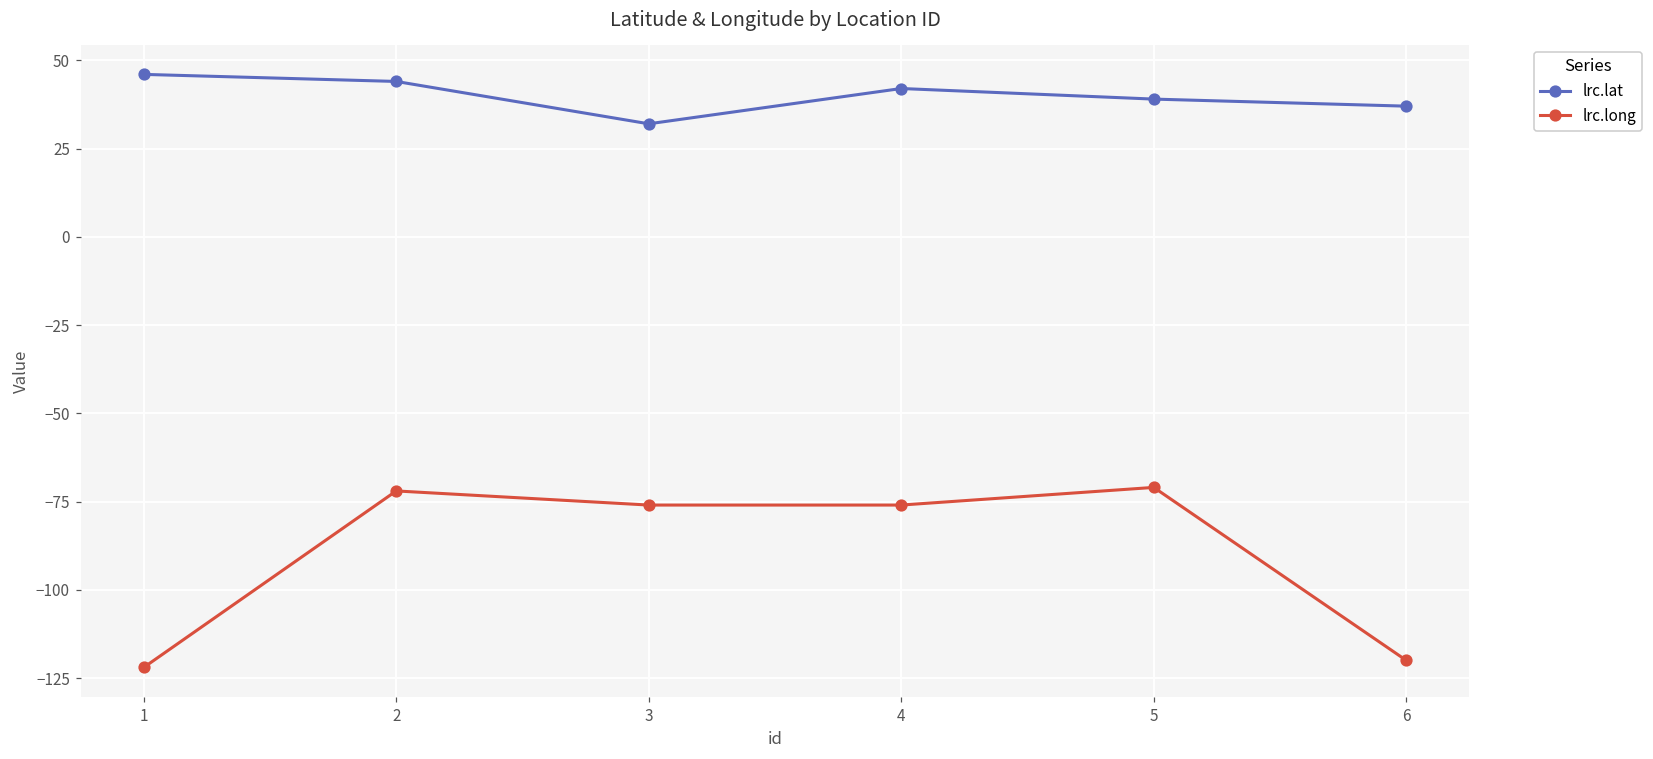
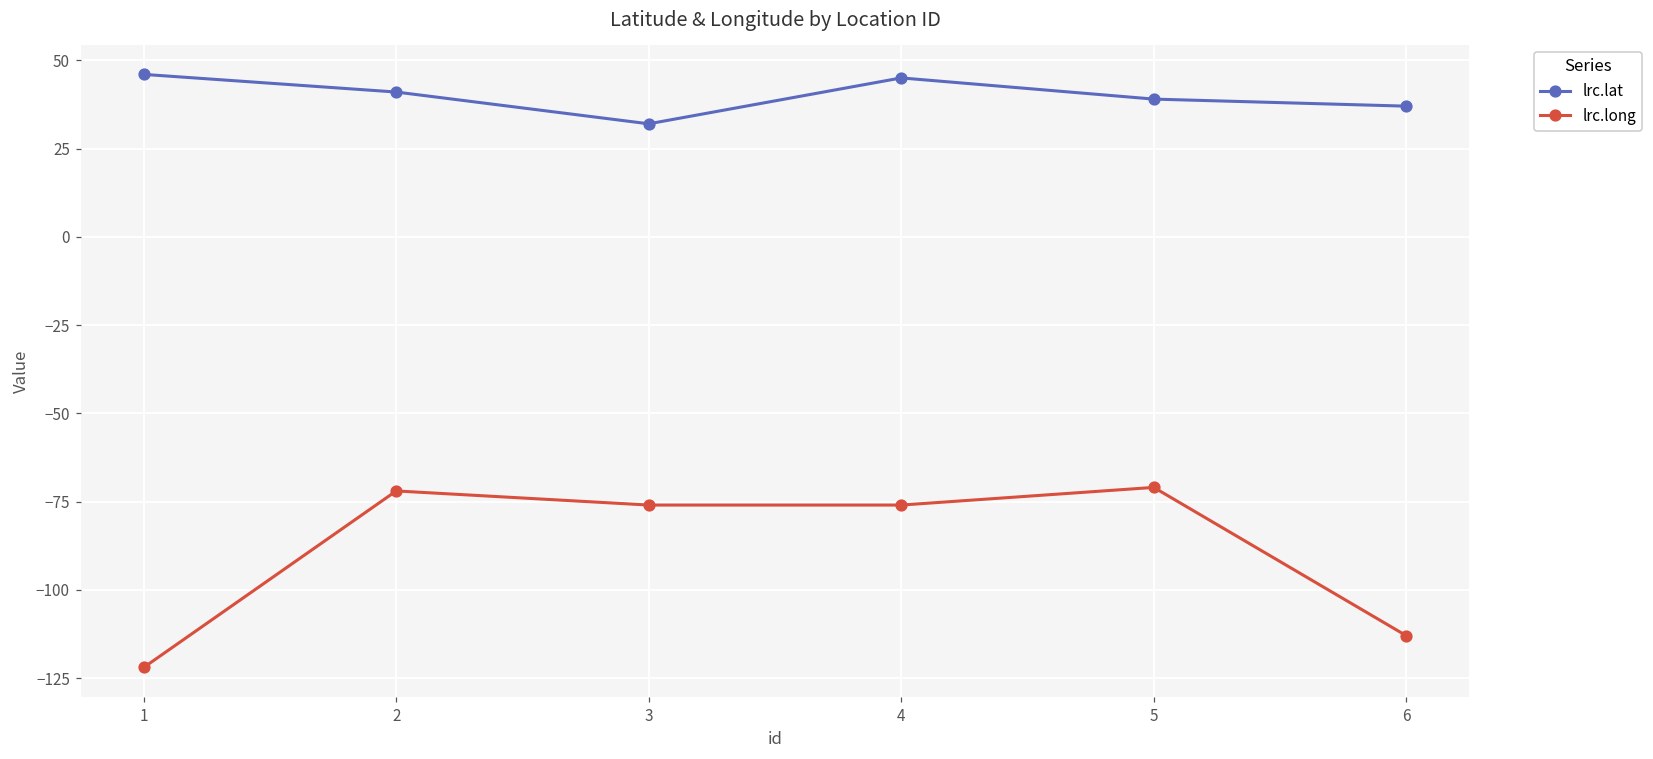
lrc.lat, 2: 44 -> 41
lrc.lat, 4: 42 -> 45
lrc.long, 6: -120 -> -113
